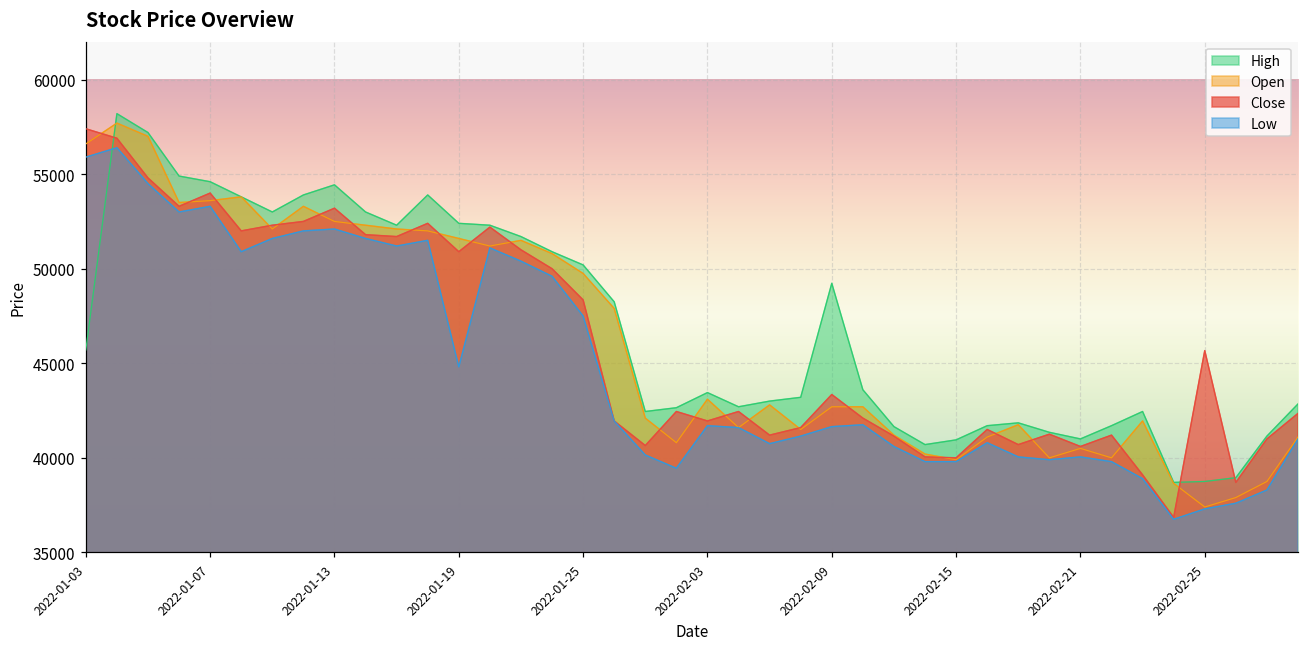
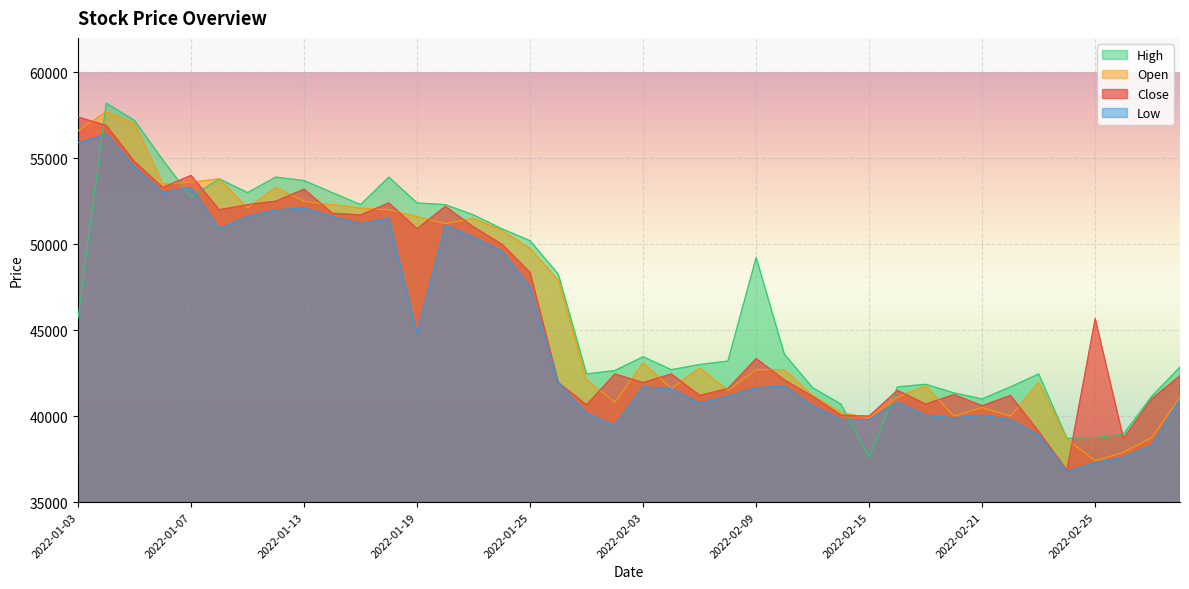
High, 2022-01-07: 54600 -> 52800
High, 2022-01-13: 54400 -> 53700
High, 2022-02-15: 41000 -> 37600
